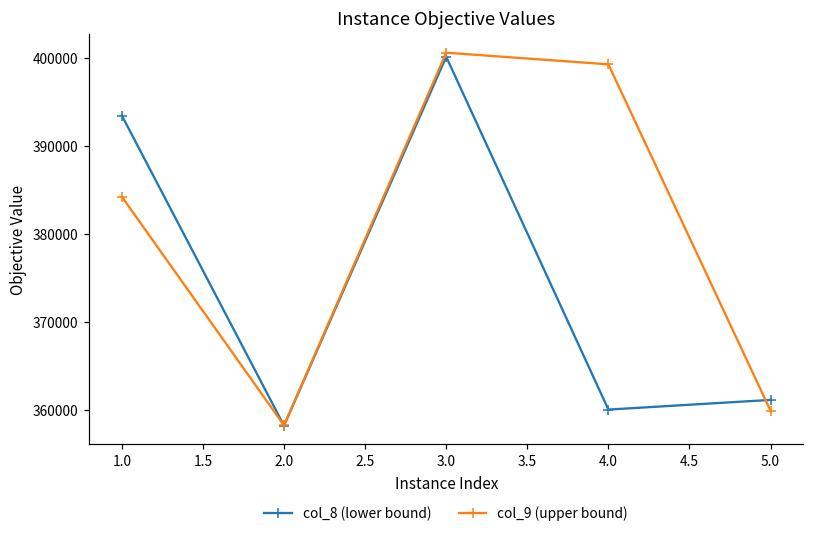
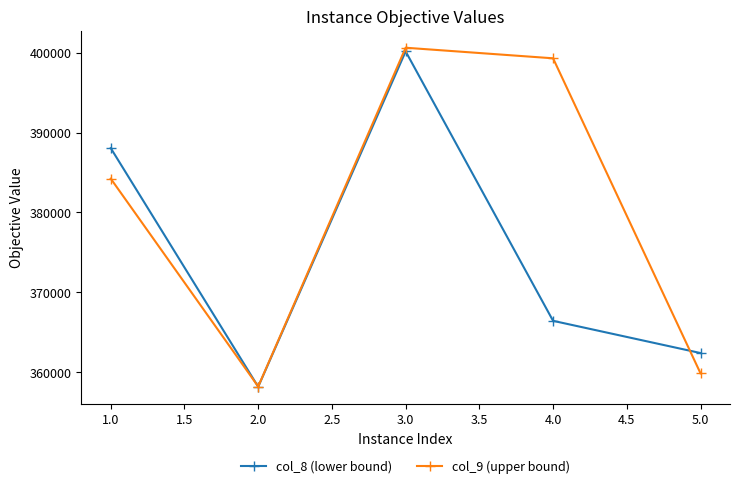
col_8 (lower bound), 1.0: 393000 -> 388000
col_8 (lower bound), 4.0: 360000 -> 366000
col_8 (lower bound), 5.0: 361000 -> 362000
